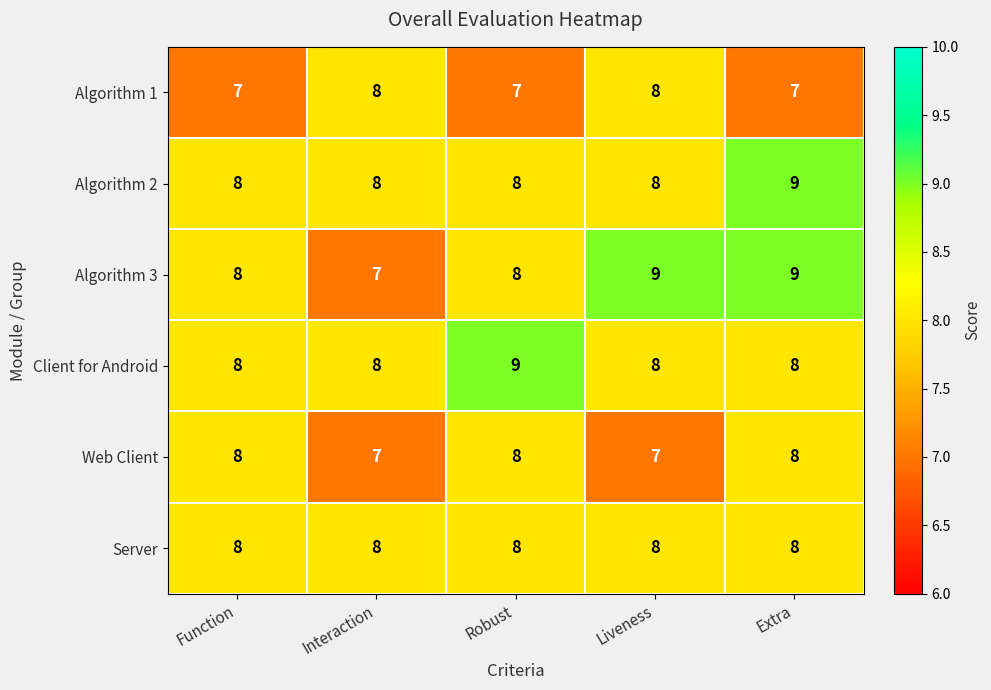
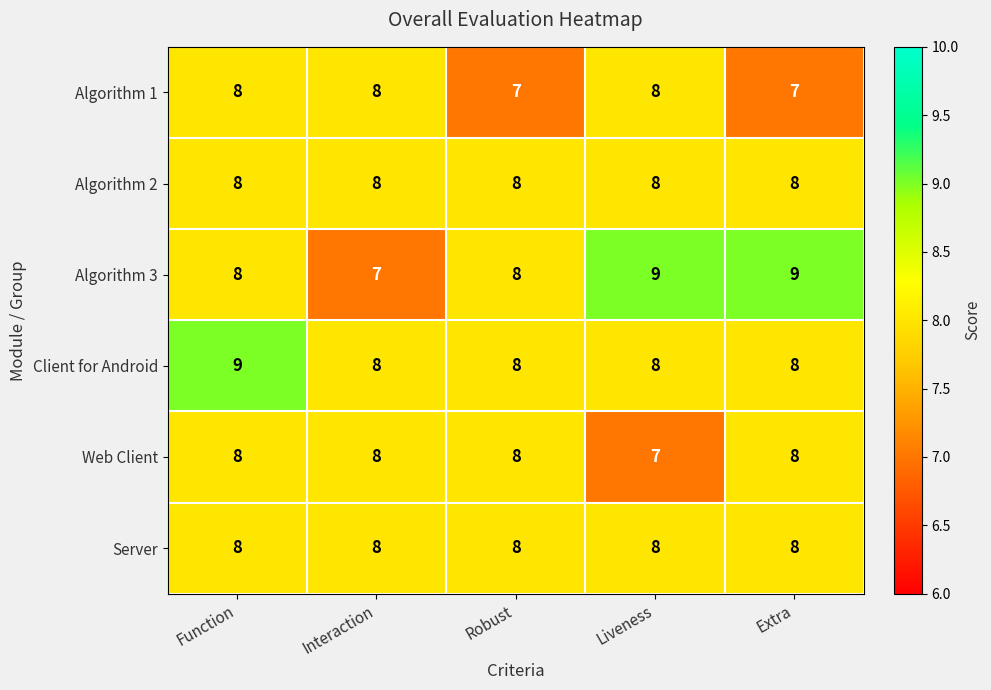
Algorithm 1, Function: 7 -> 8
Algorithm 2, Extra: 9 -> 8
Client for Android, Function: 8 -> 9
Client for Android, Robust: 9 -> 8
Web Client, Interaction: 7 -> 8
